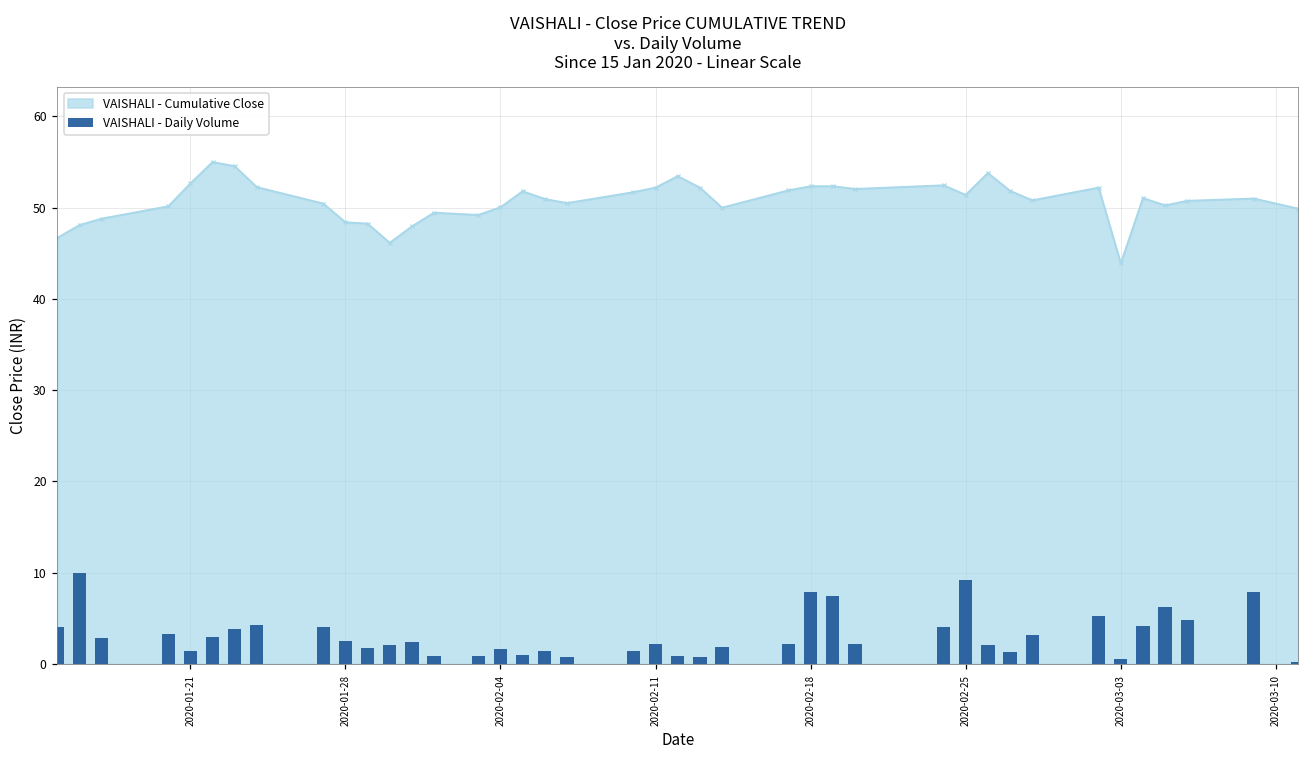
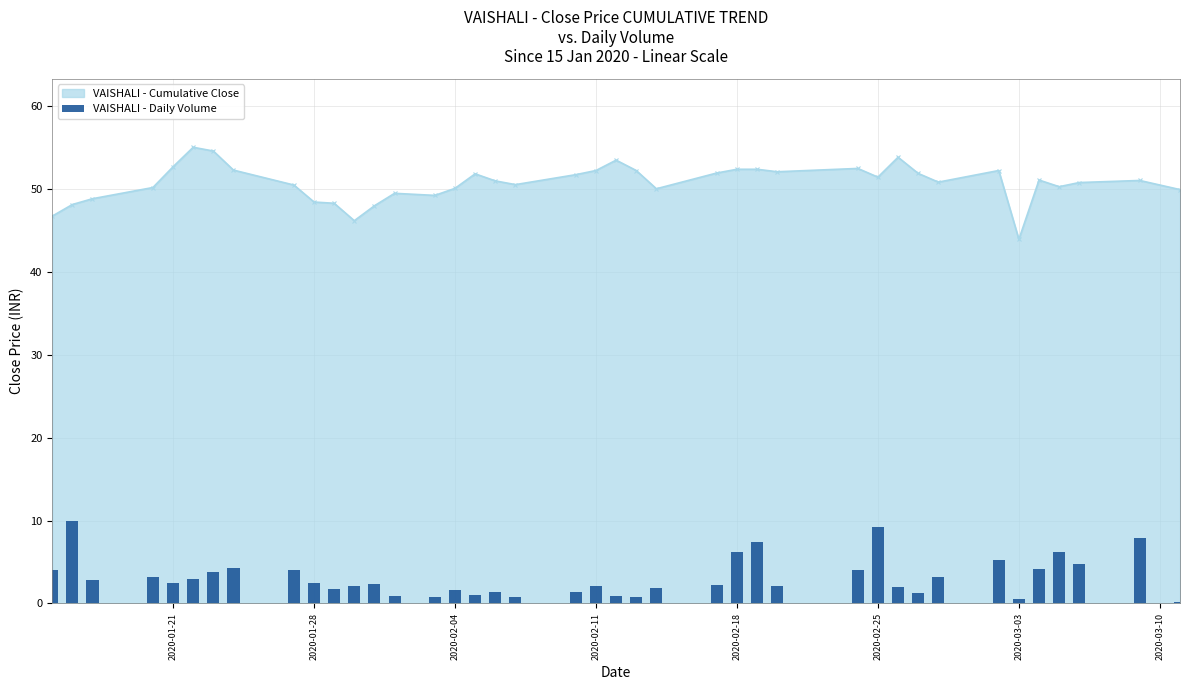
VAISHALI - Daily Volume, 2020-01-21: 1 -> 2
VAISHALI - Daily Volume, 2020-02-18: 8 -> 6
